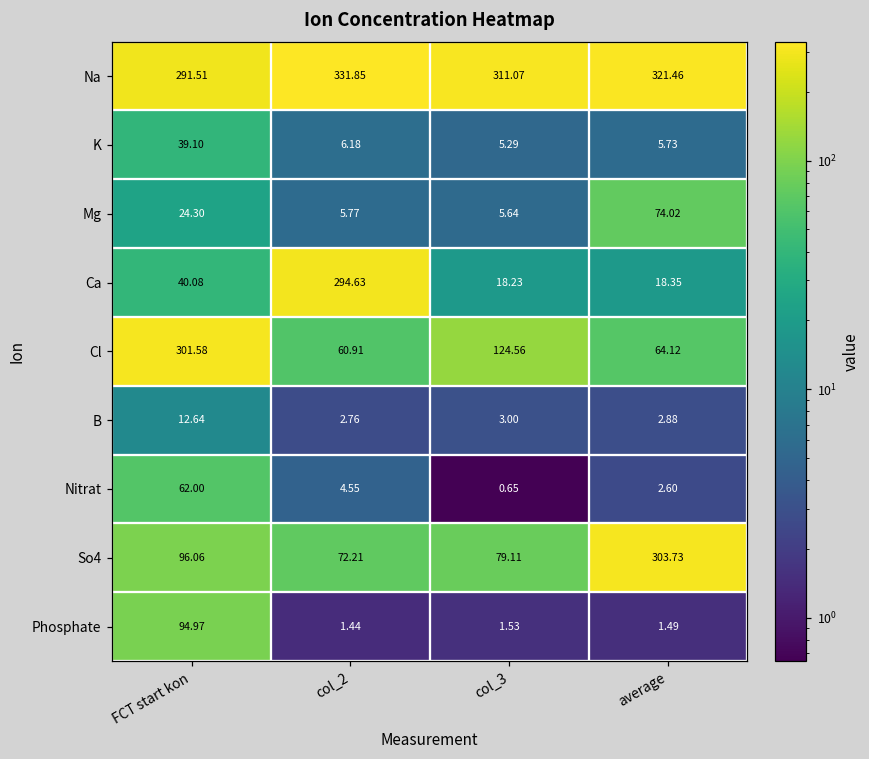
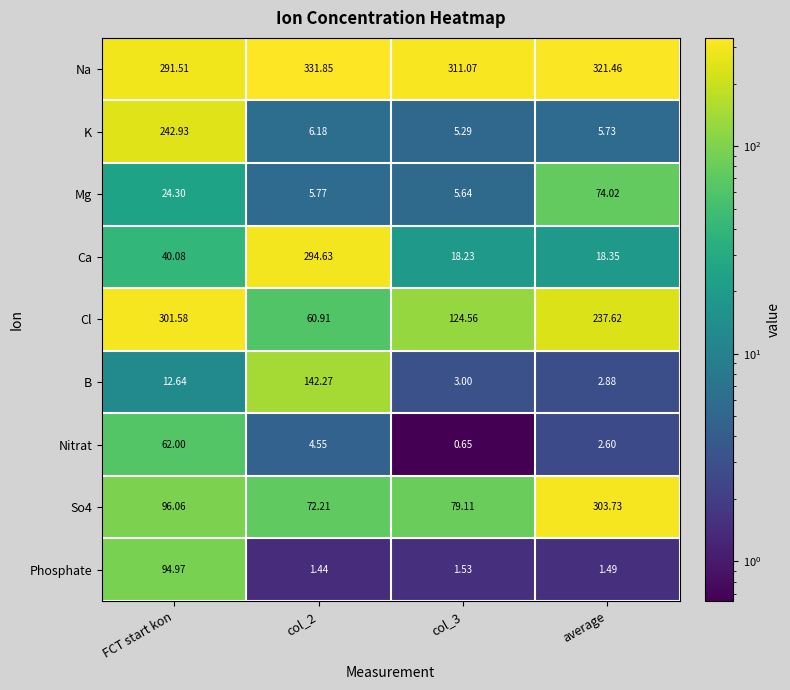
K, FCT start kon: 39.10 -> 242.93
Cl, average: 64.12 -> 237.62
B, col_2: 2.76 -> 142.27
